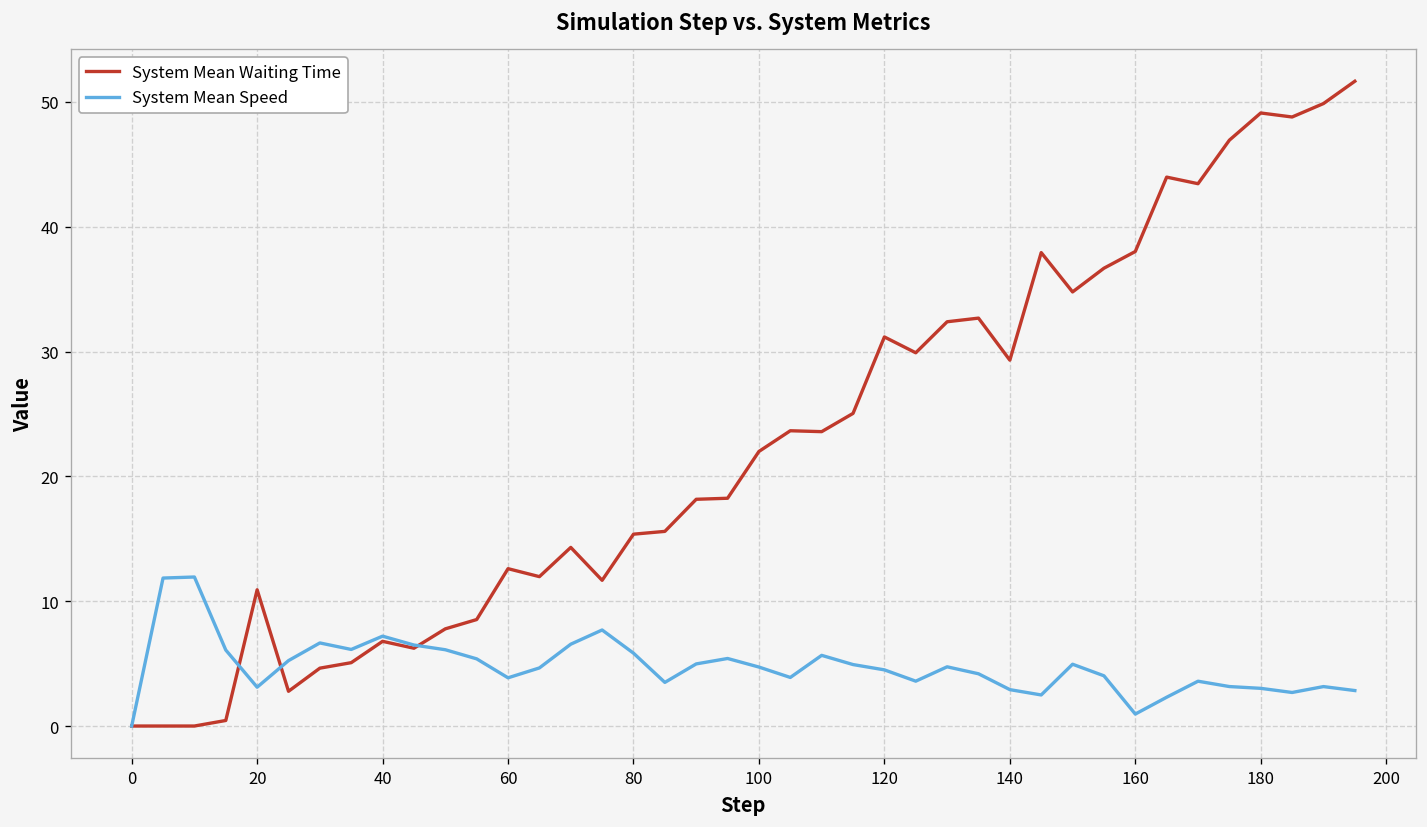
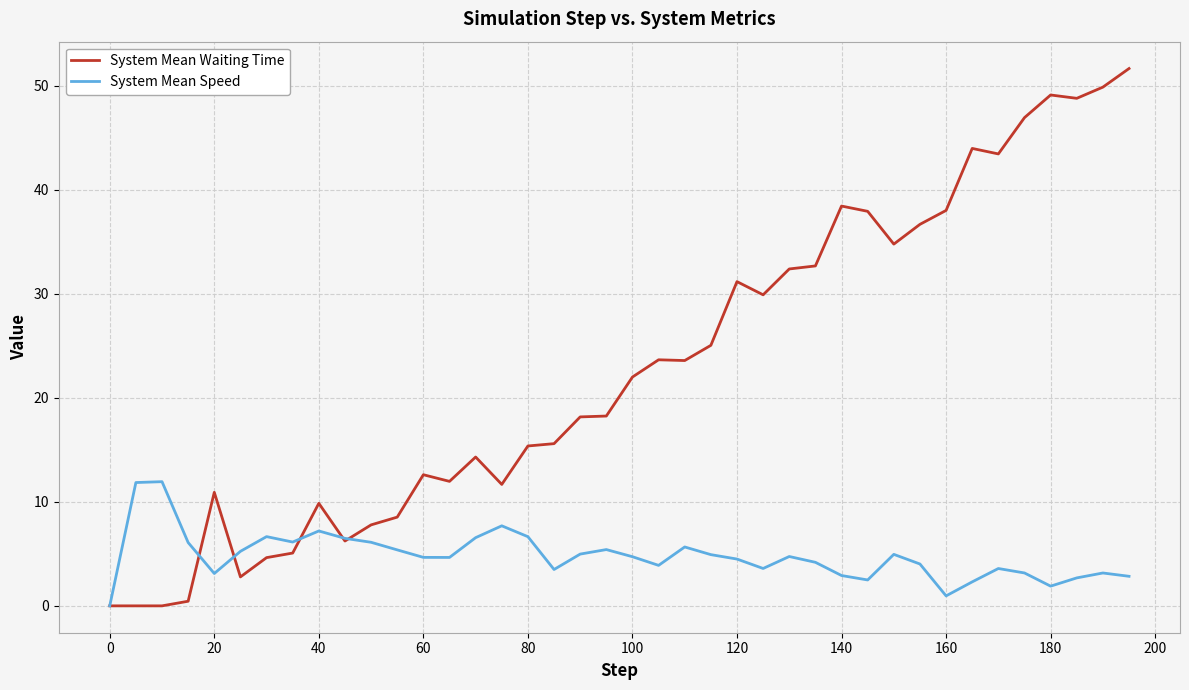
System Mean Waiting Time, 40: 6.8 -> 9.9
System Mean Speed, 60: 3.9 -> 4.7
System Mean Speed, 80: 5.8 -> 6.6
System Mean Waiting Time, 140: 29.3 -> 38.4
System Mean Speed, 180: 3.0 -> 1.9
